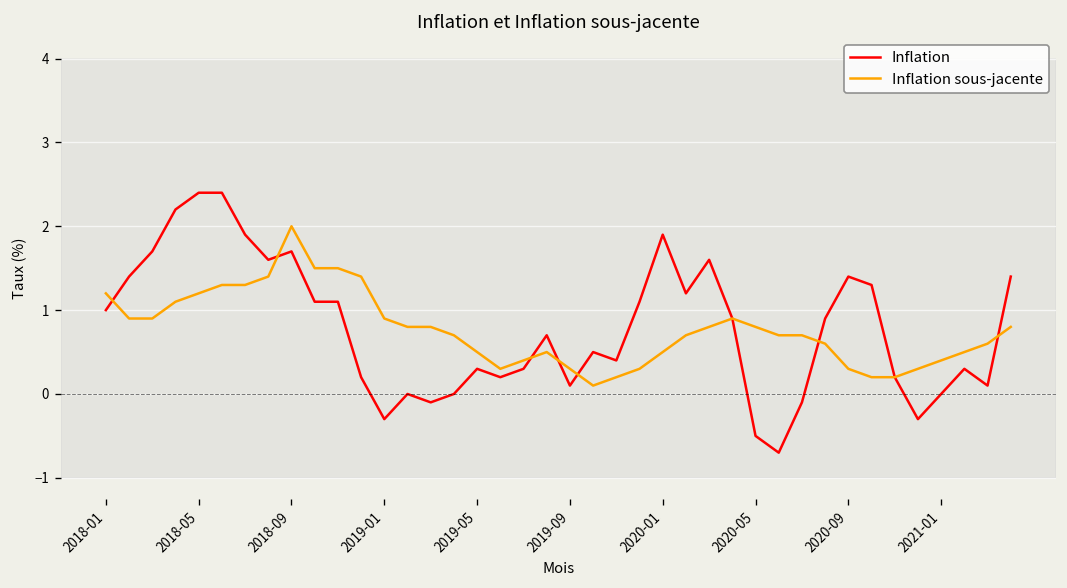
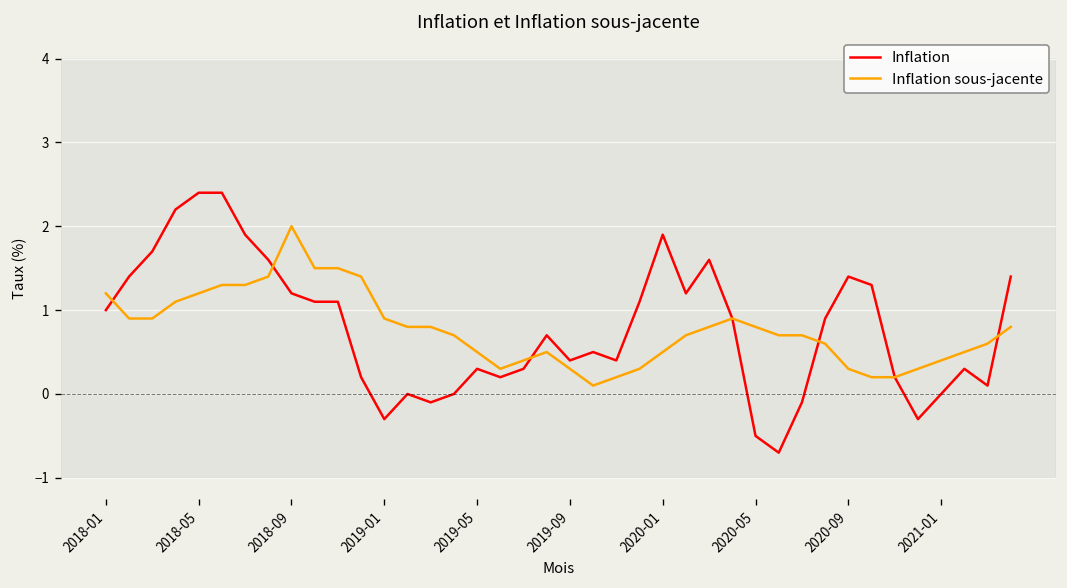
Inflation, 2018-09: 1.7 -> 1.2
Inflation, 2019-09: 0.1 -> 0.4
